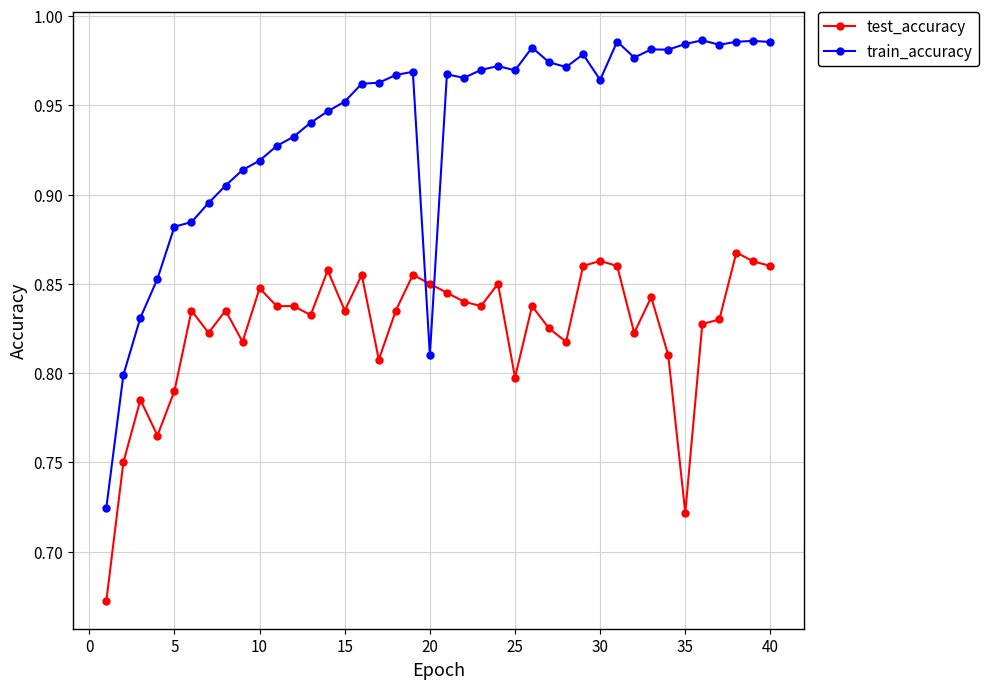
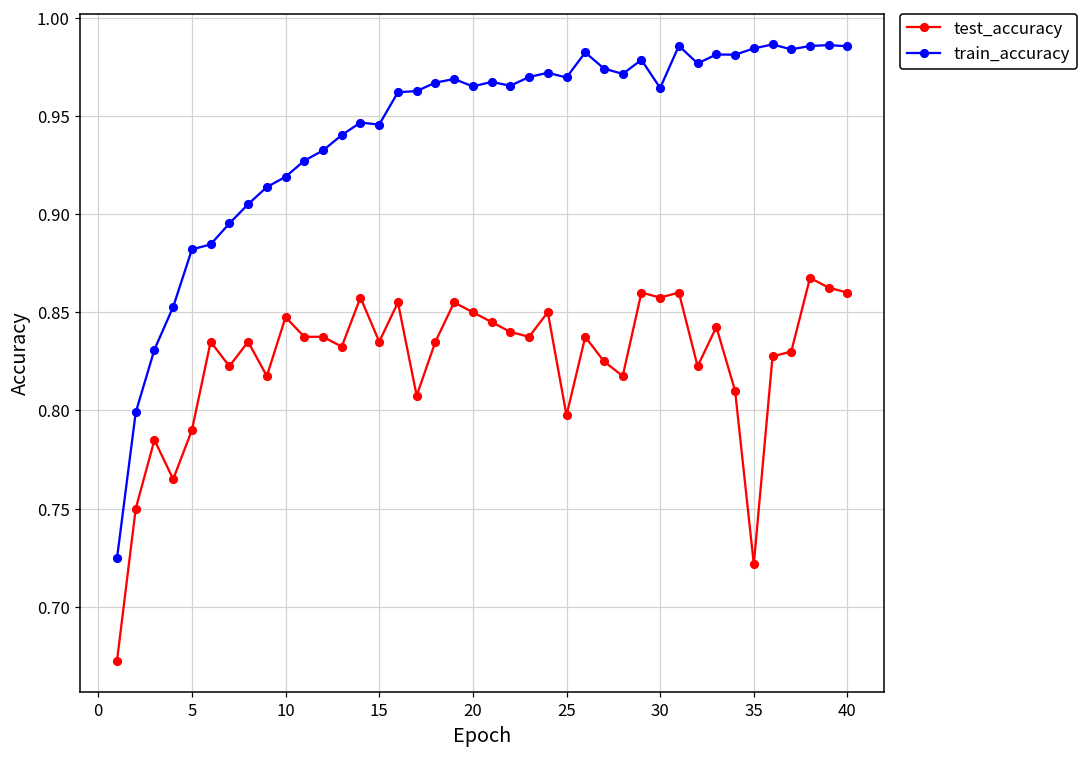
train_accuracy, 15: 0.952 -> 0.946
train_accuracy, 20: 0.810 -> 0.965
test_accuracy, 30: 0.863 -> 0.857
